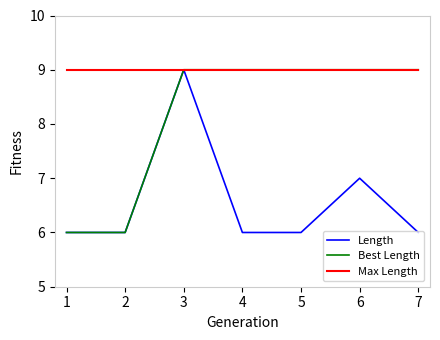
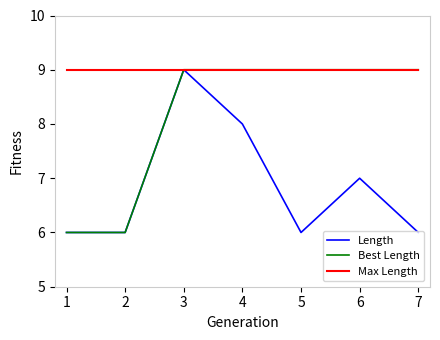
Length, 4: 6 -> 8
